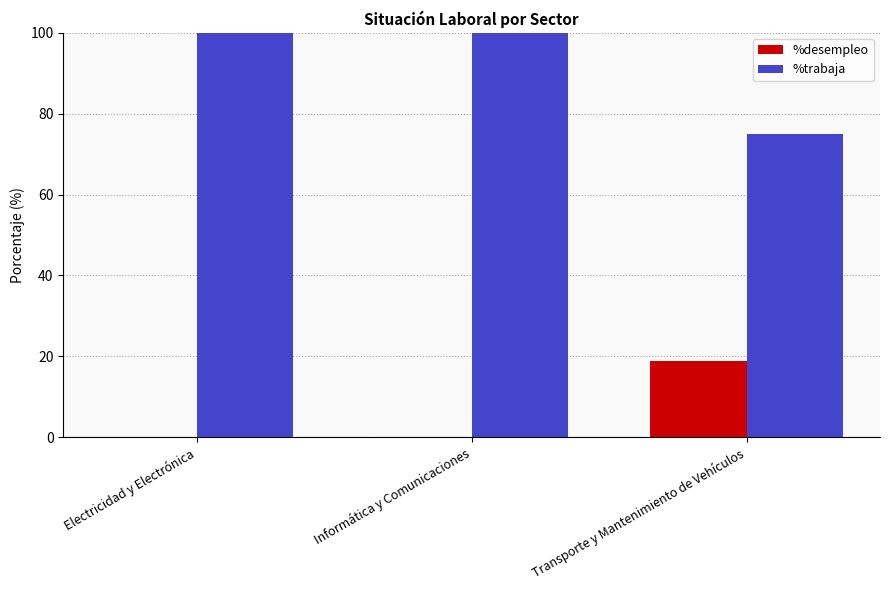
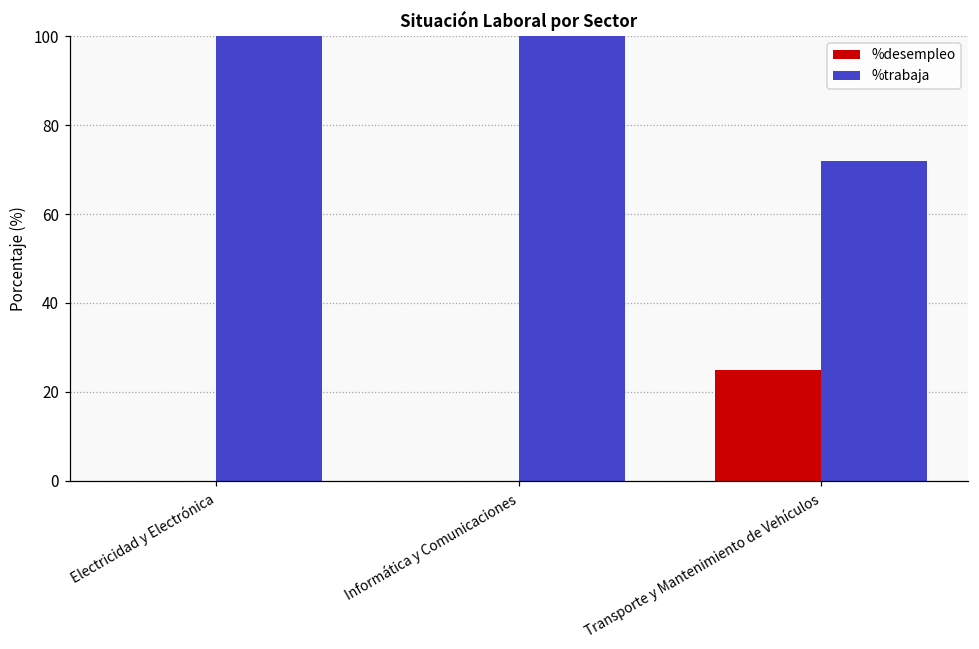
%desempleo, Transporte y Mantenimiento de Vehículos: 19 -> 25
%trabaja, Transporte y Mantenimiento de Vehículos: 75 -> 72
